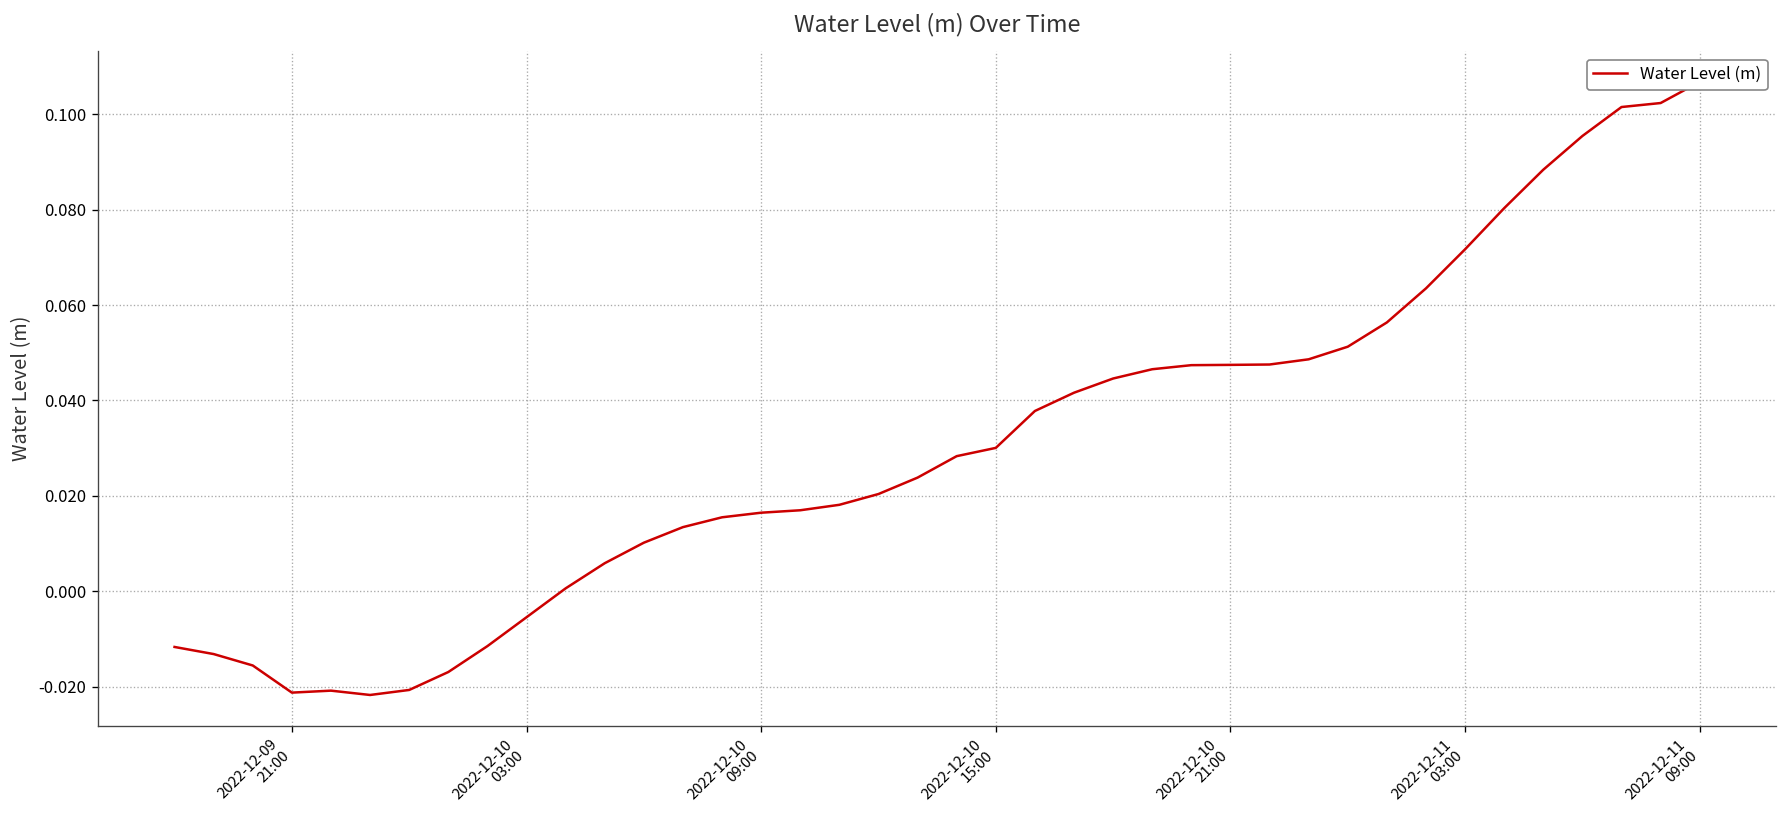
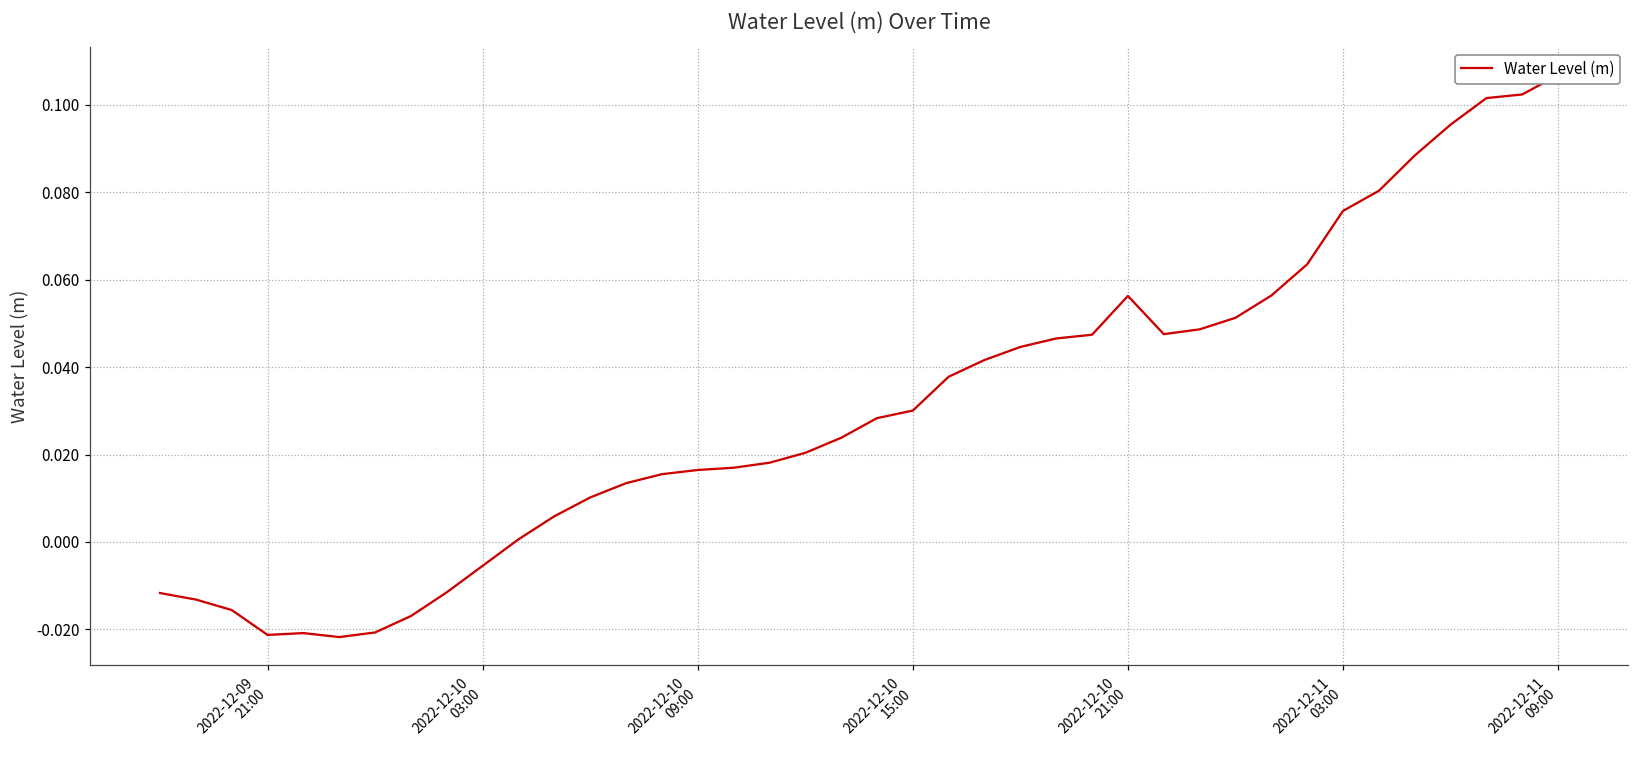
2022-12-10 21:00: 0.047 -> 0.056
2022-12-11 03:00: 0.072 -> 0.076
